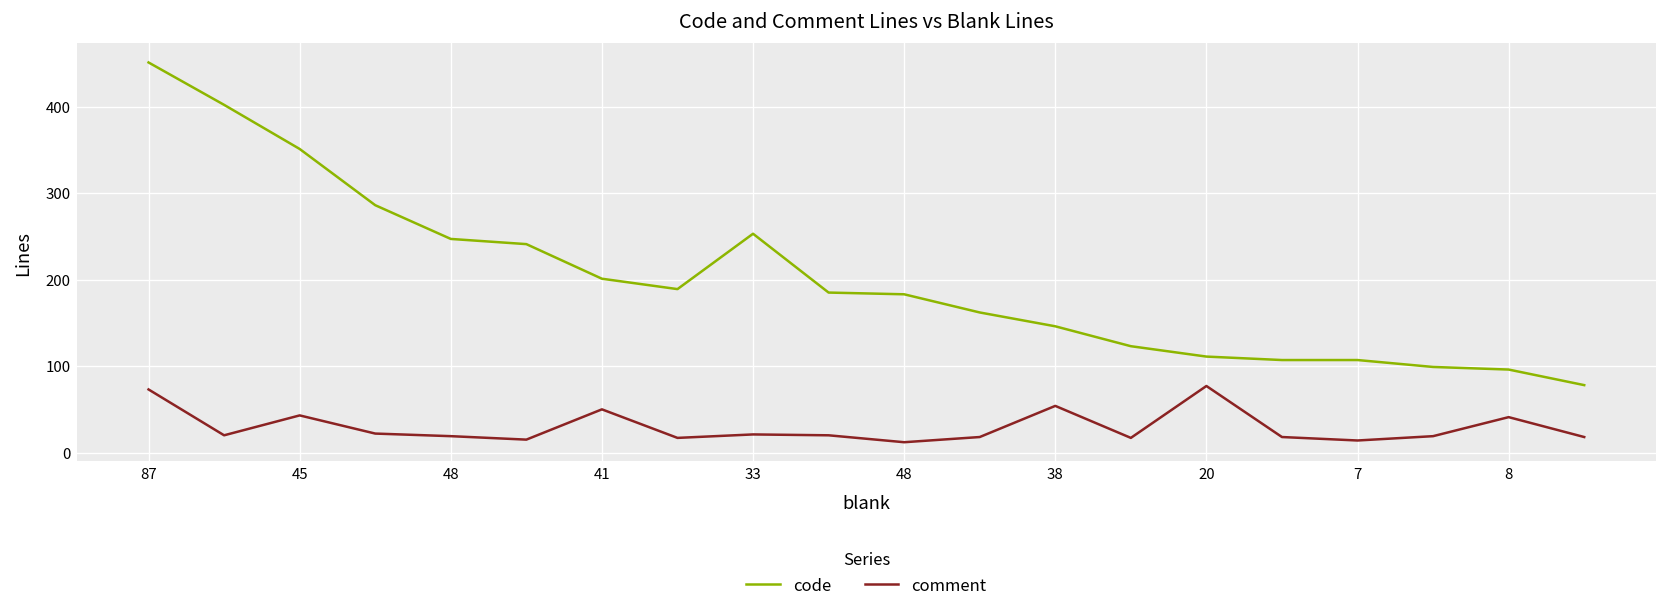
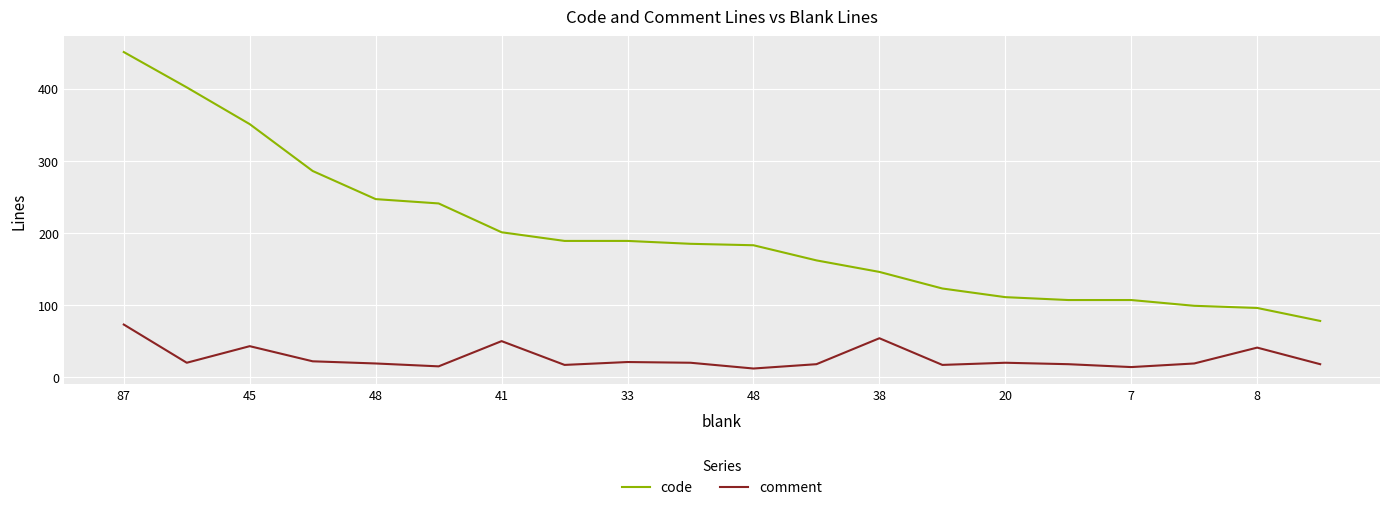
code, 33: 250 -> 190
comment, 20: 80 -> 20
